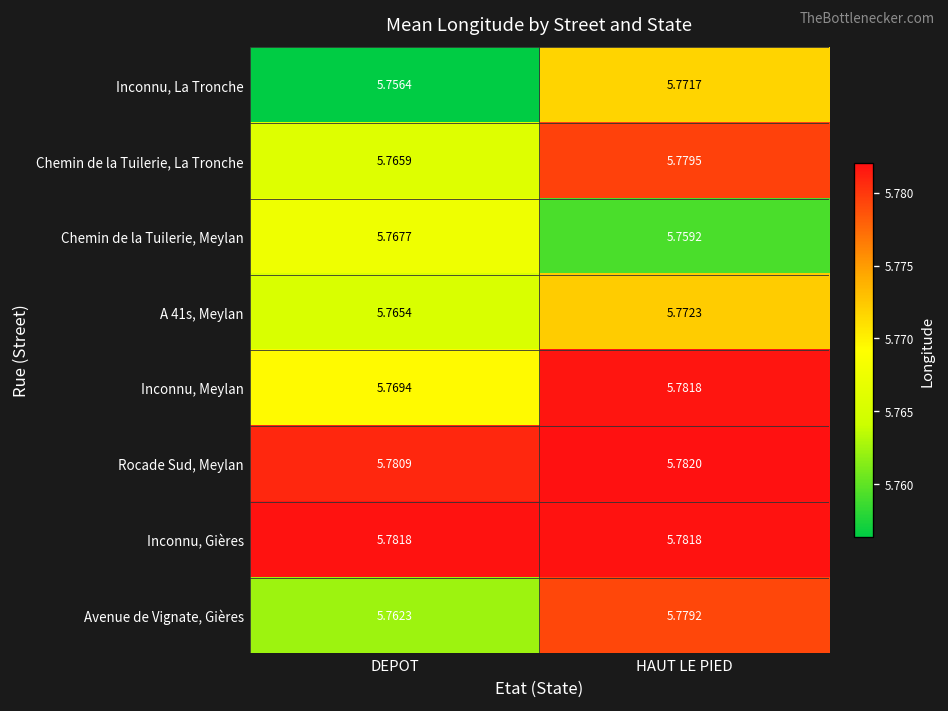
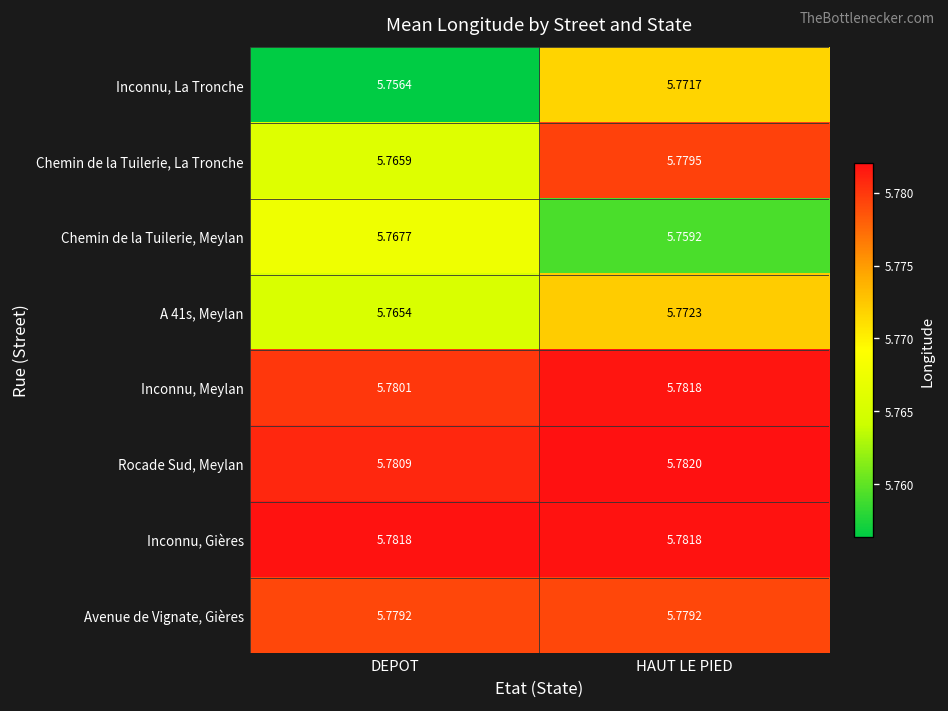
Inconnu, Meylan, DEPOT: 5.7694 -> 5.7801
Avenue de Vignate, Gières, DEPOT: 5.7623 -> 5.7792
